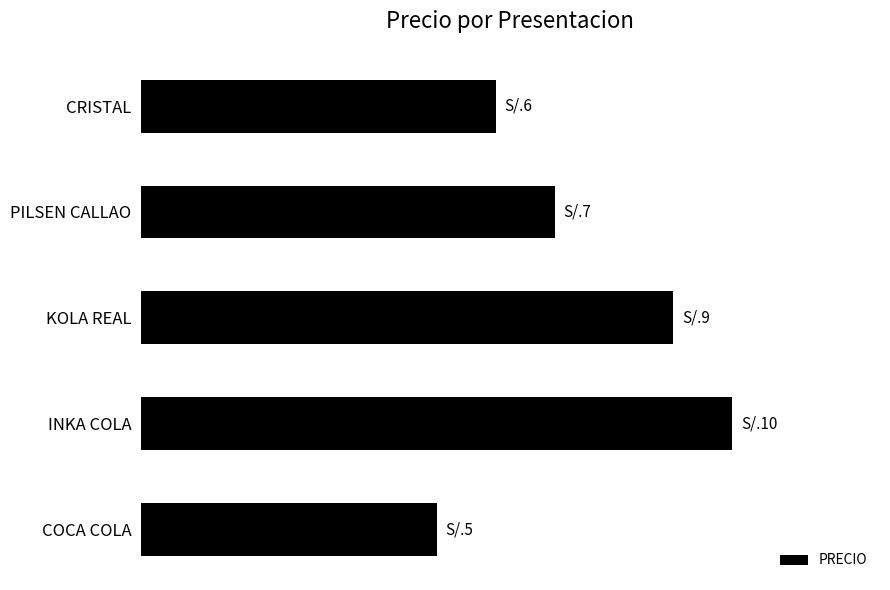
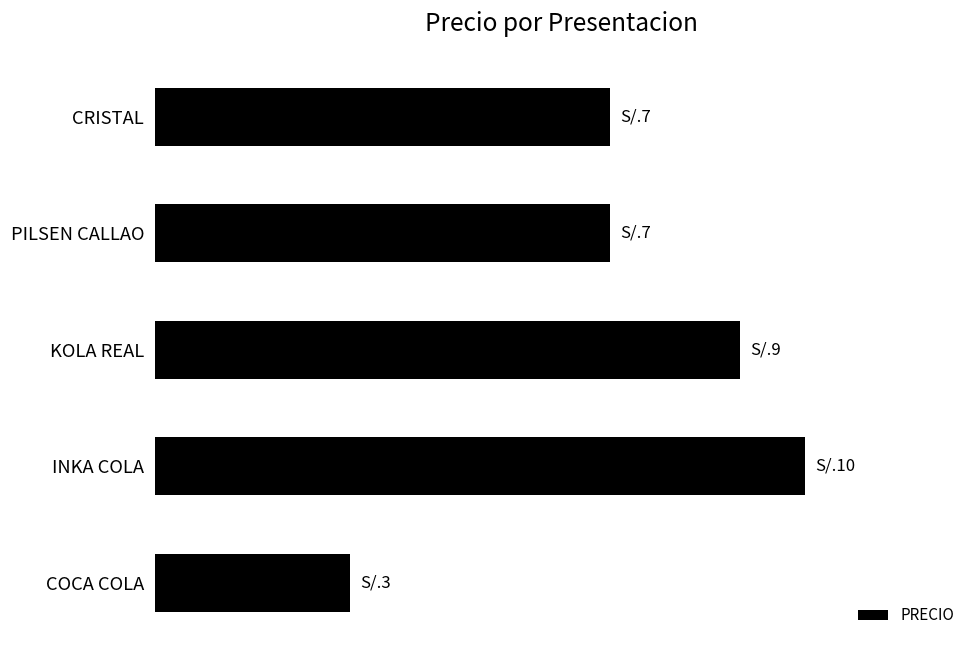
CRISTAL: 6 -> 7
COCA COLA: 5 -> 3
